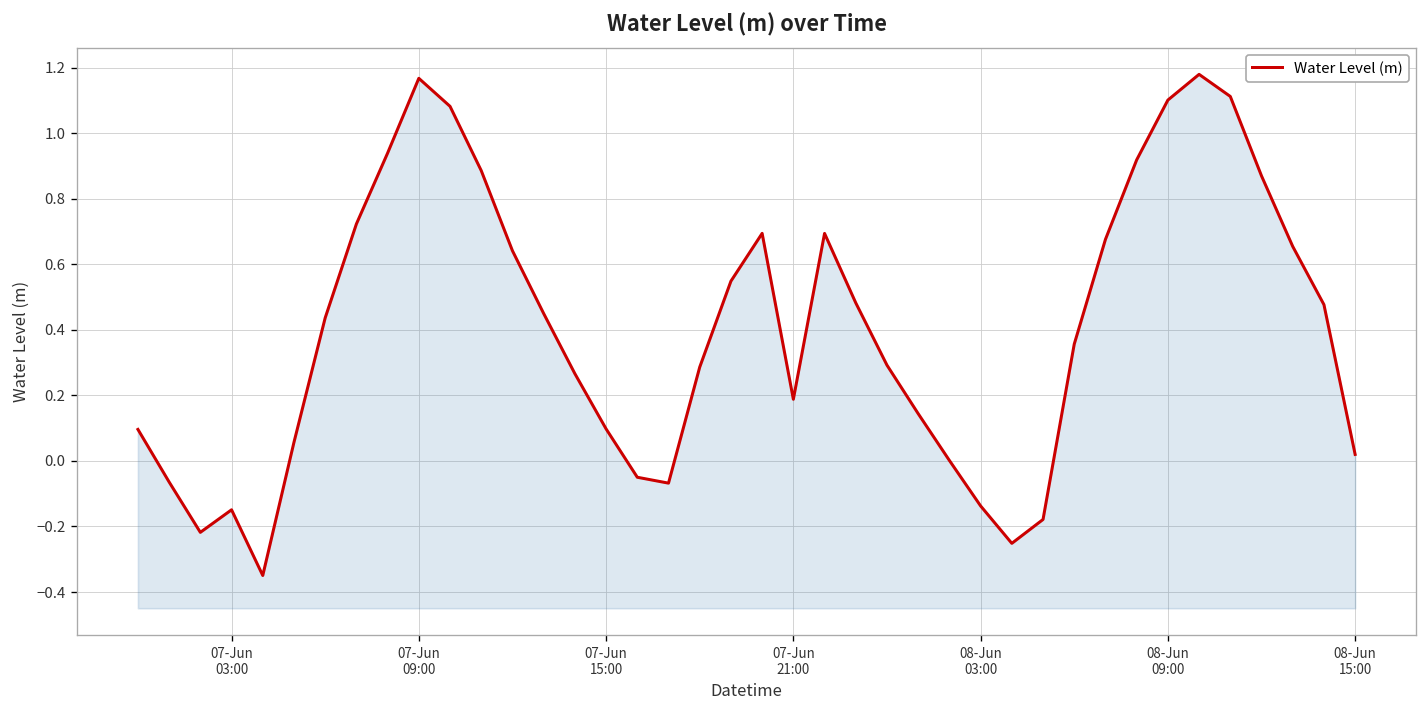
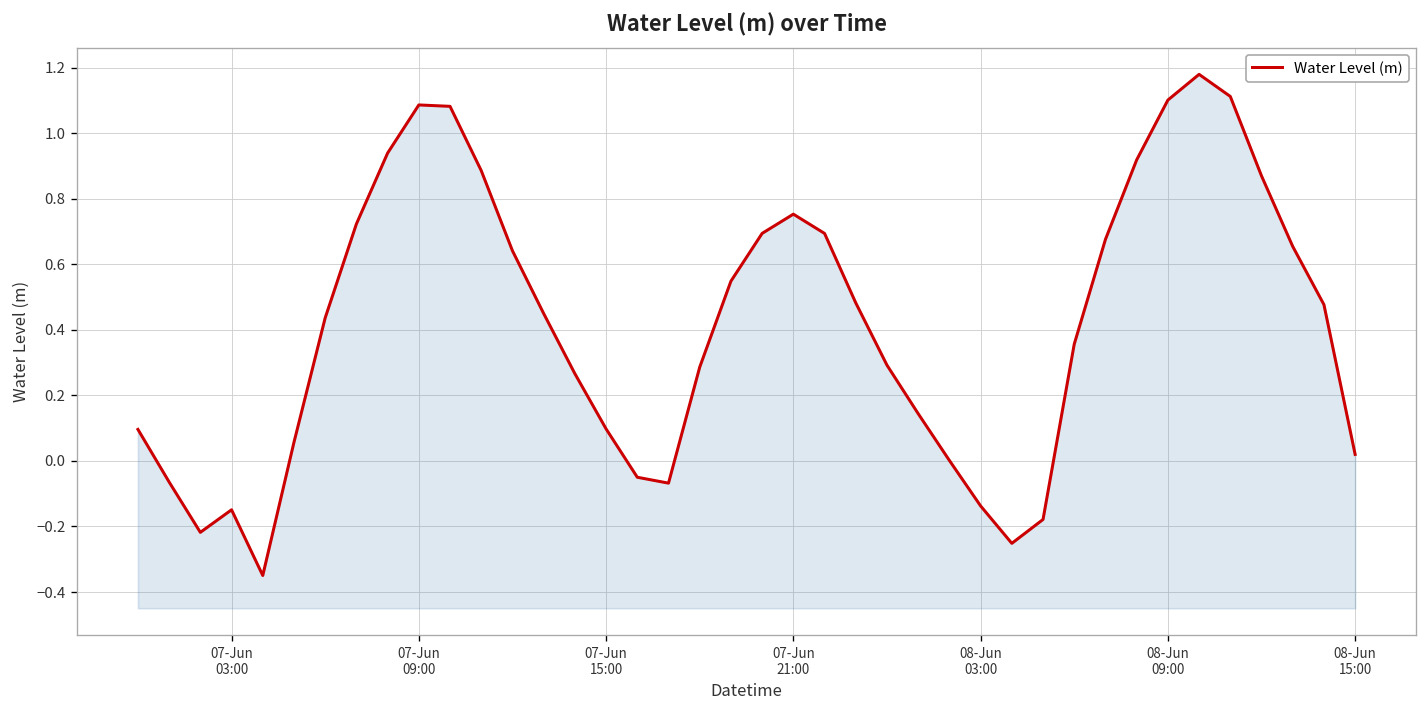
07-Jun 09:00: 1.17 -> 1.09
07-Jun 21:00: 0.19 -> 0.75
